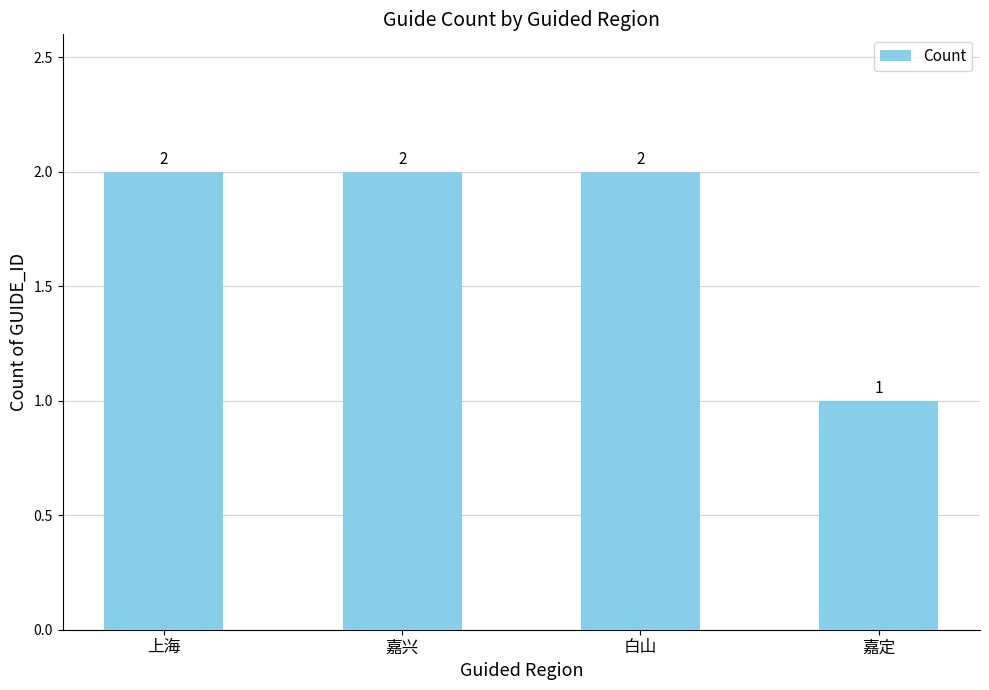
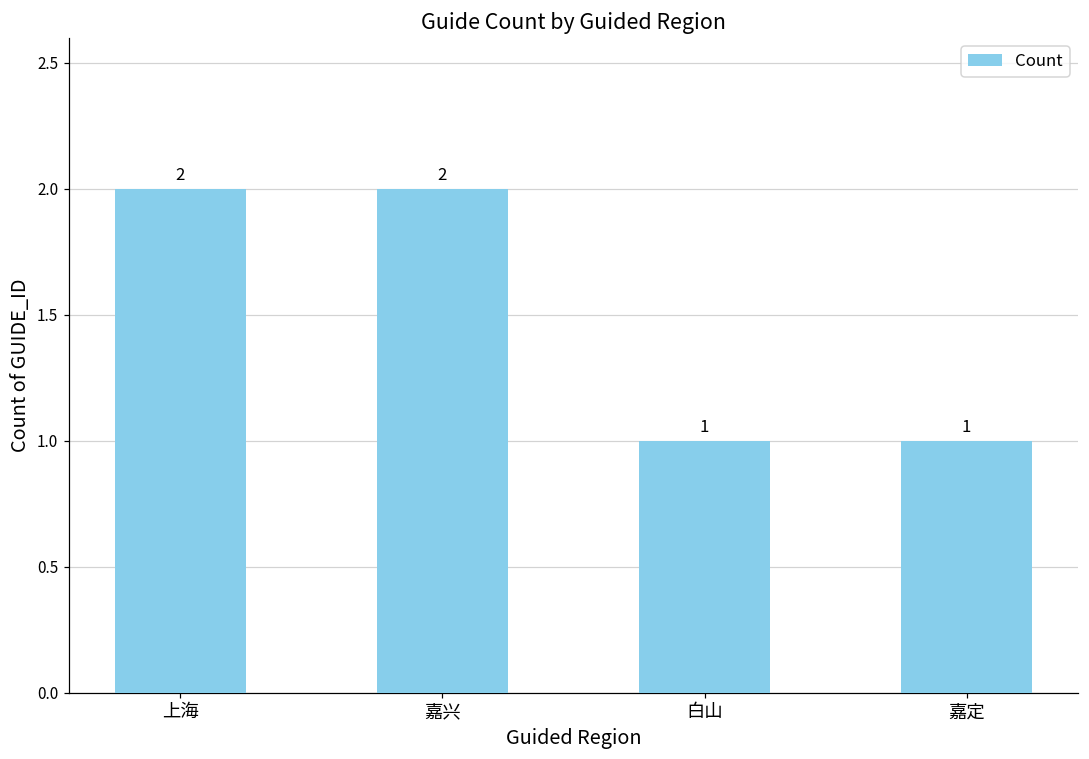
白山: 2 -> 1
